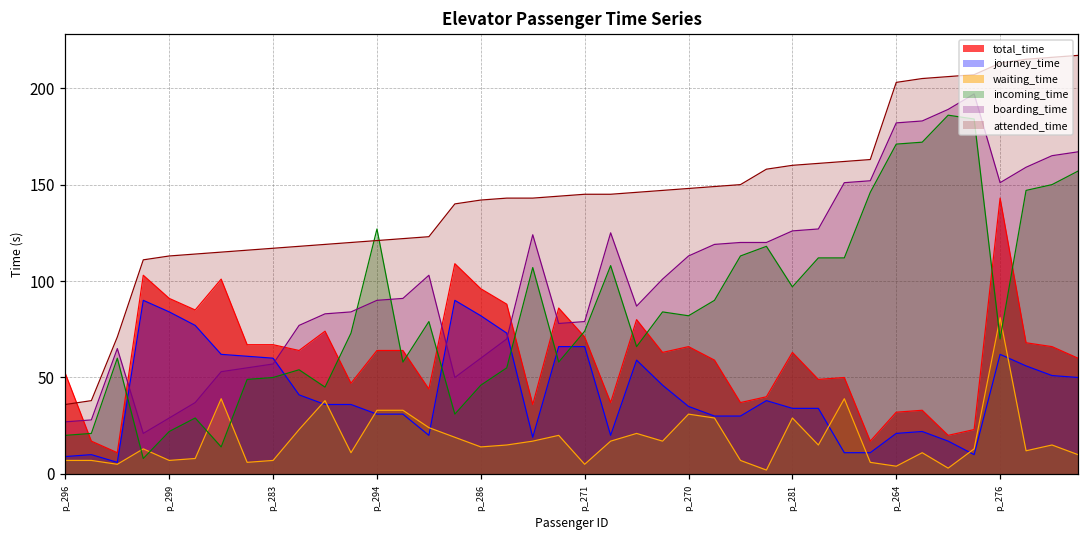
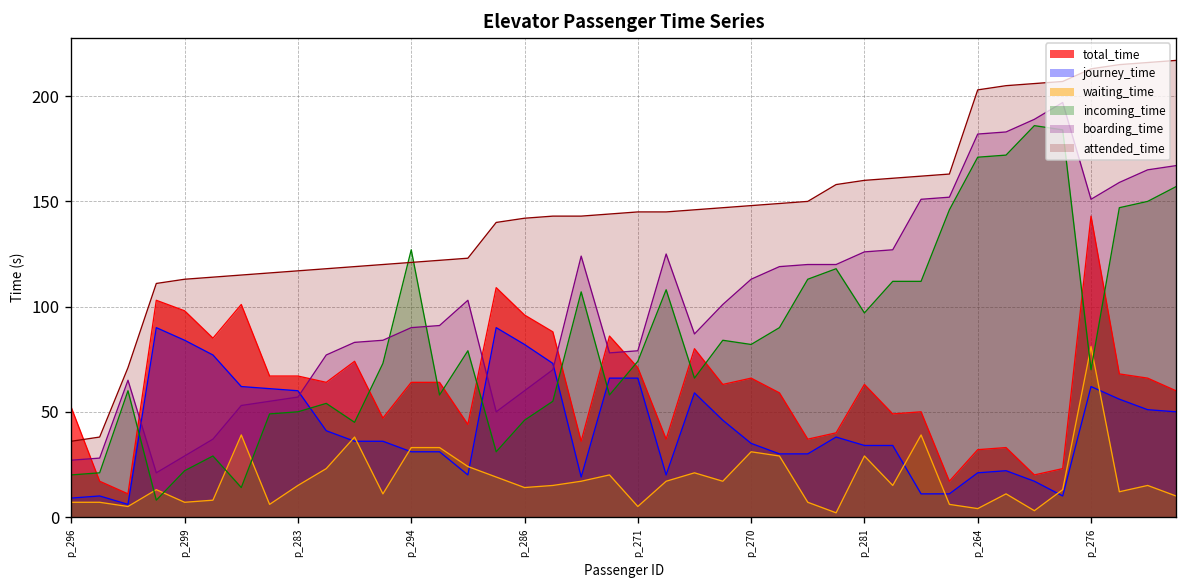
total_time, p_299: 91 -> 98
waiting_time, p_283: 7 -> 15
